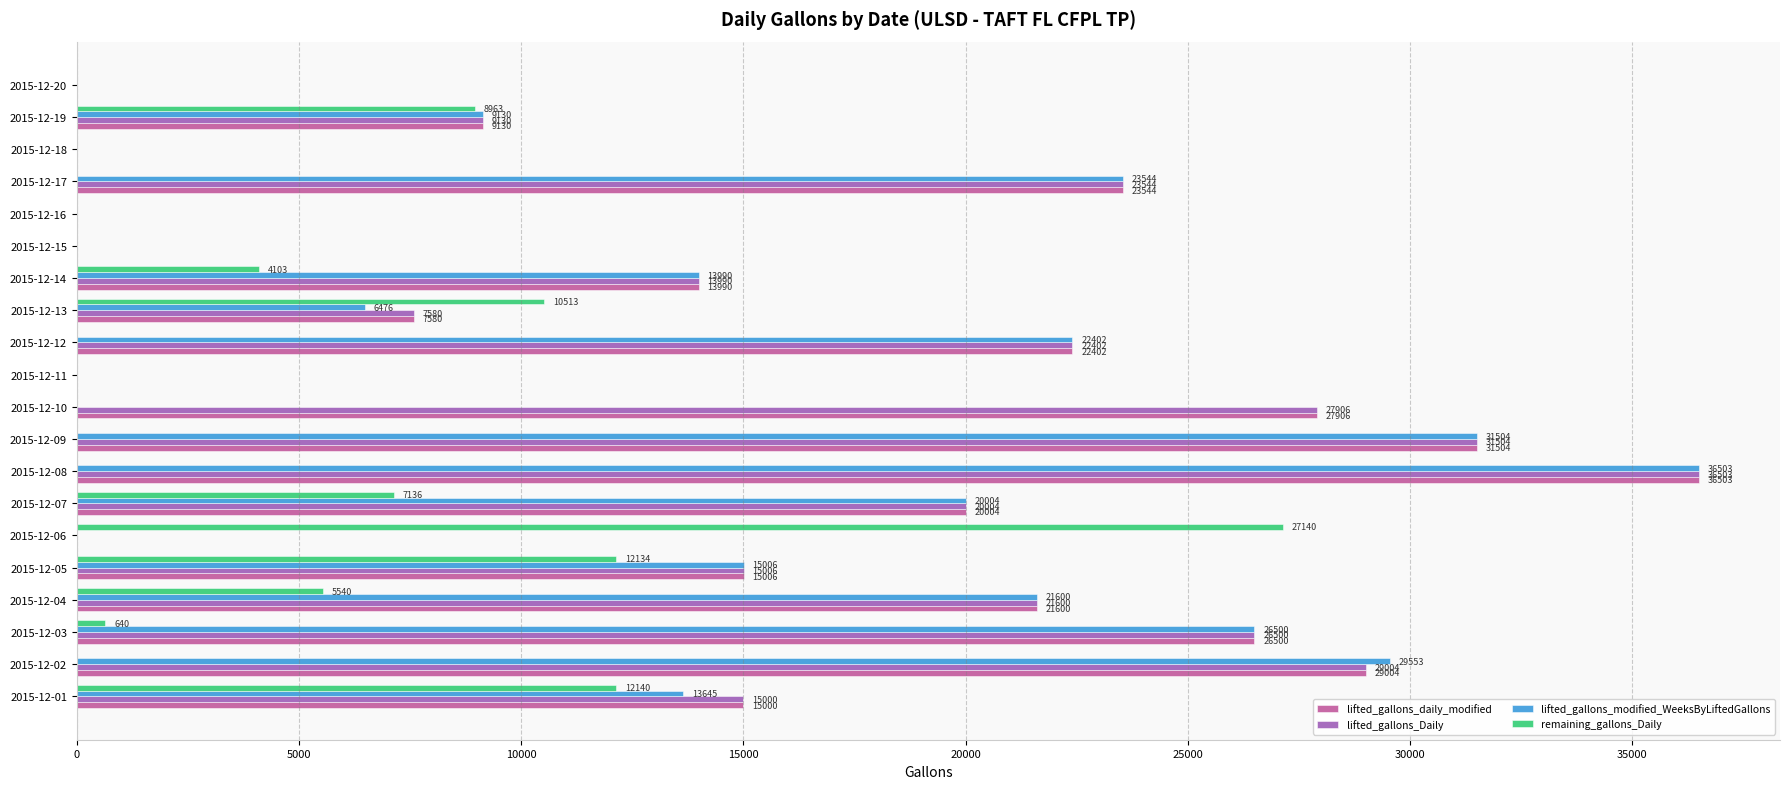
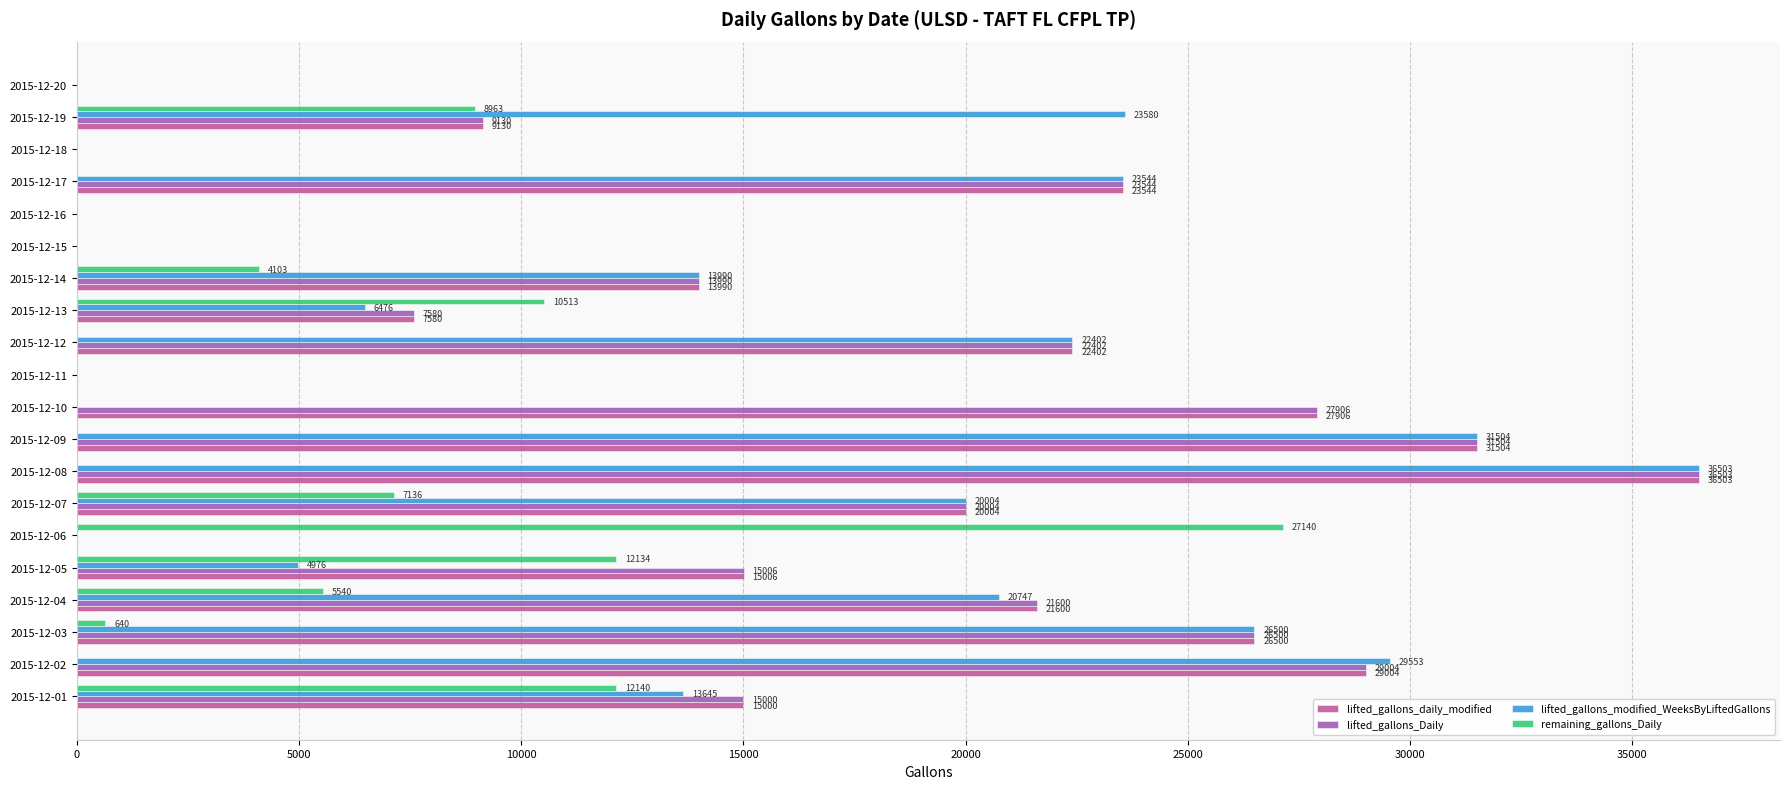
lifted_gallons_modified_WeeksByLiftedGallons, 2015-12-19: 9130 -> 23580
lifted_gallons_modified_WeeksByLiftedGallons, 2015-12-05: 15006 -> 4976
lifted_gallons_modified_WeeksByLiftedGallons, 2015-12-04: 21600 -> 20747
